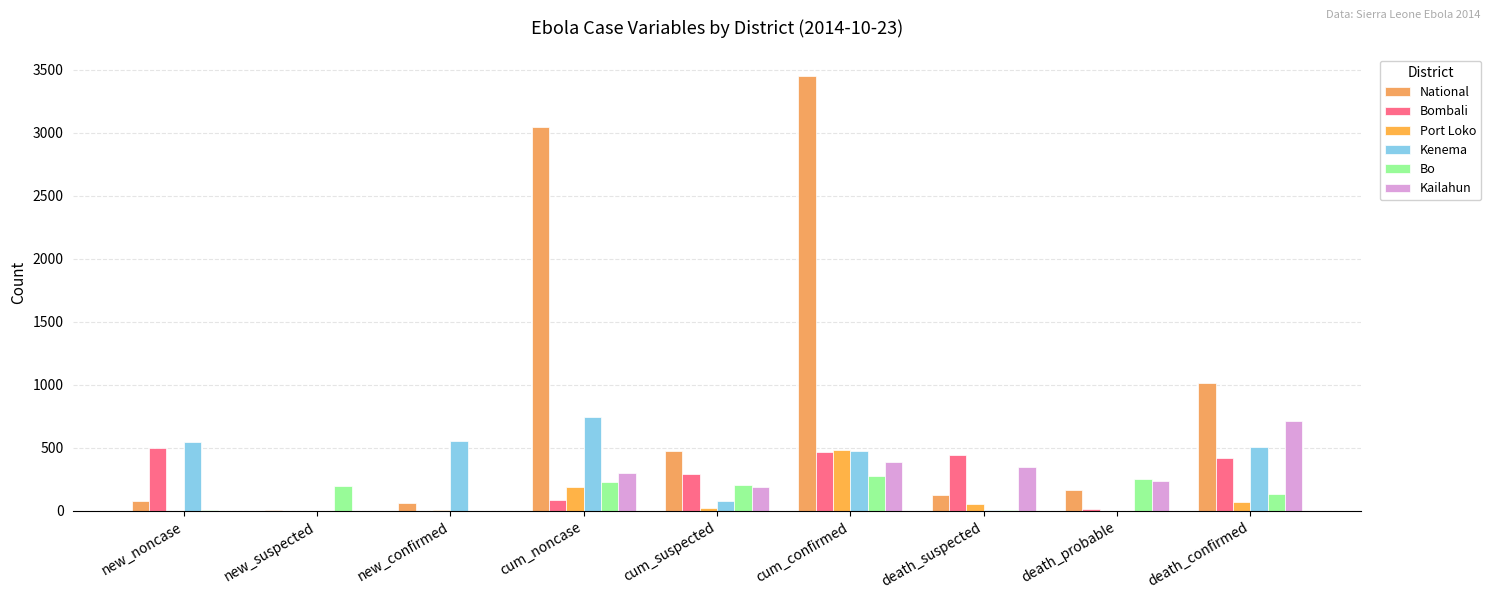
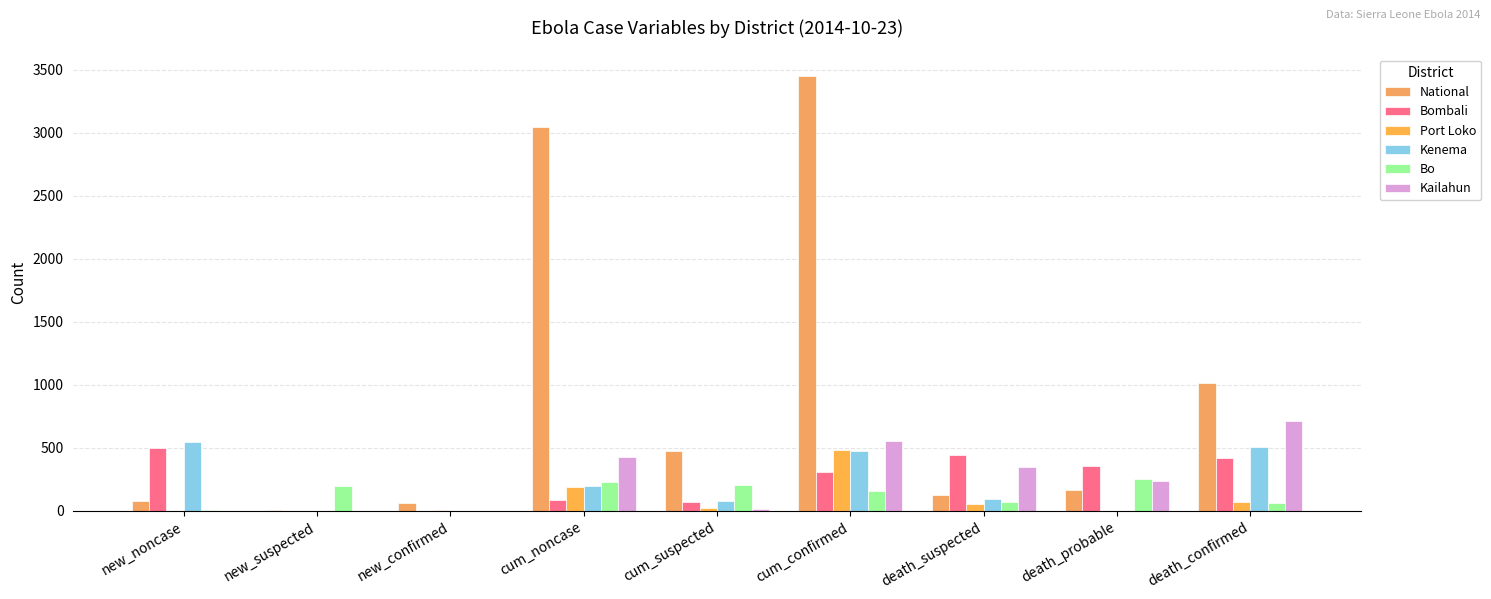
Kenema, new_confirmed: 560 -> 0
Kenema, cum_noncase: 740 -> 200
Kailahun, cum_noncase: 300 -> 430
Bombali, cum_suspected: 290 -> 70
Kailahun, cum_suspected: 190 -> 20
Bombali, cum_confirmed: 470 -> 310
Bo, cum_confirmed: 270 -> 160
Kailahun, cum_confirmed: 390 -> 550
Kenema, death_suspected: 0 -> 90
Bo, death_suspected: 0 -> 70
Bombali, death_probable: 10 -> 350
Bo, death_confirmed: 130 -> 60
